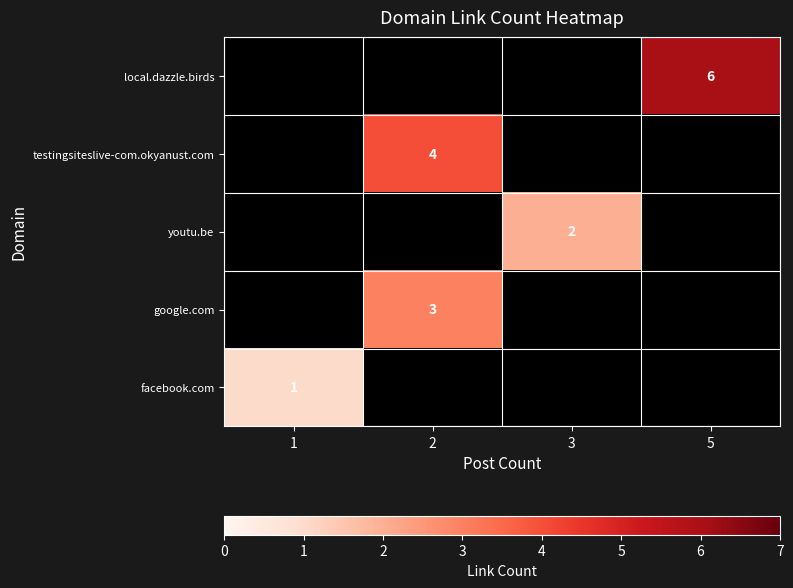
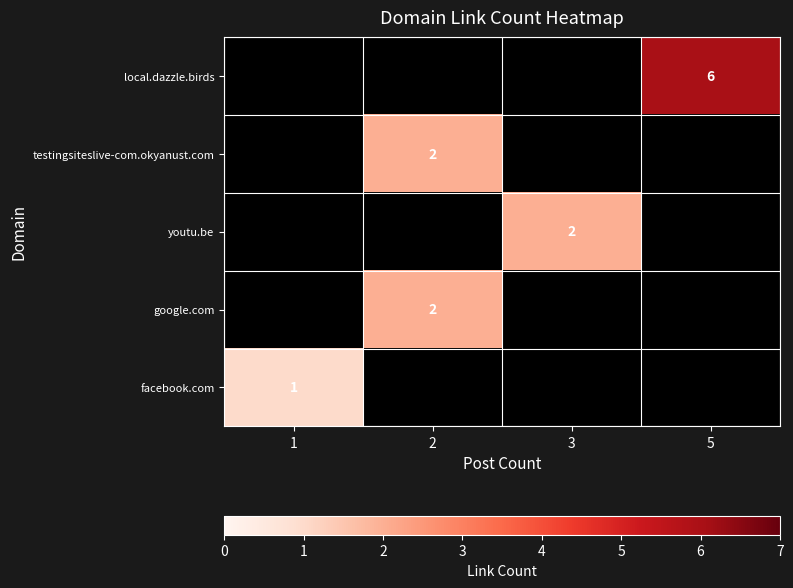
testingsiteslive-com.okyanust.com, 2: 4 -> 2
google.com, 2: 3 -> 2
